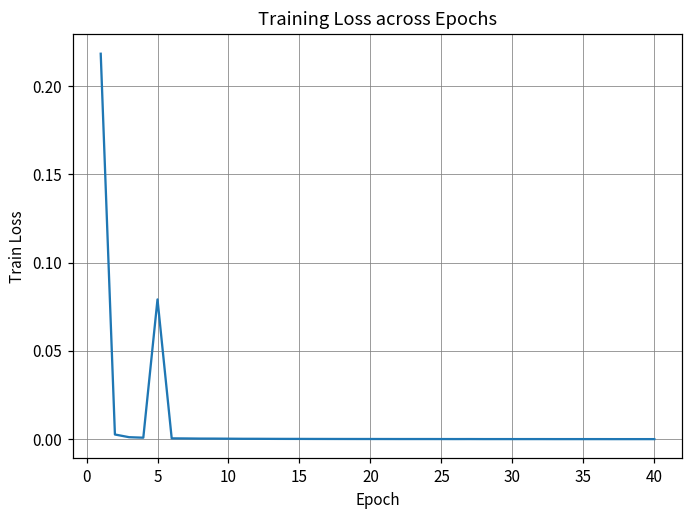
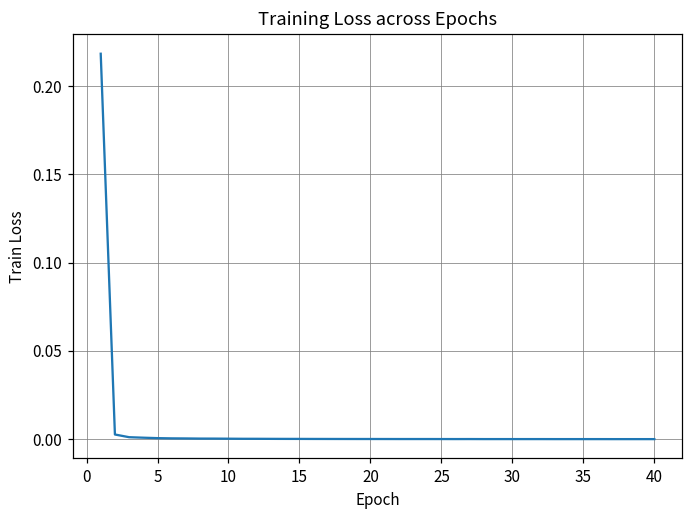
5: 0.079 -> 0.001
